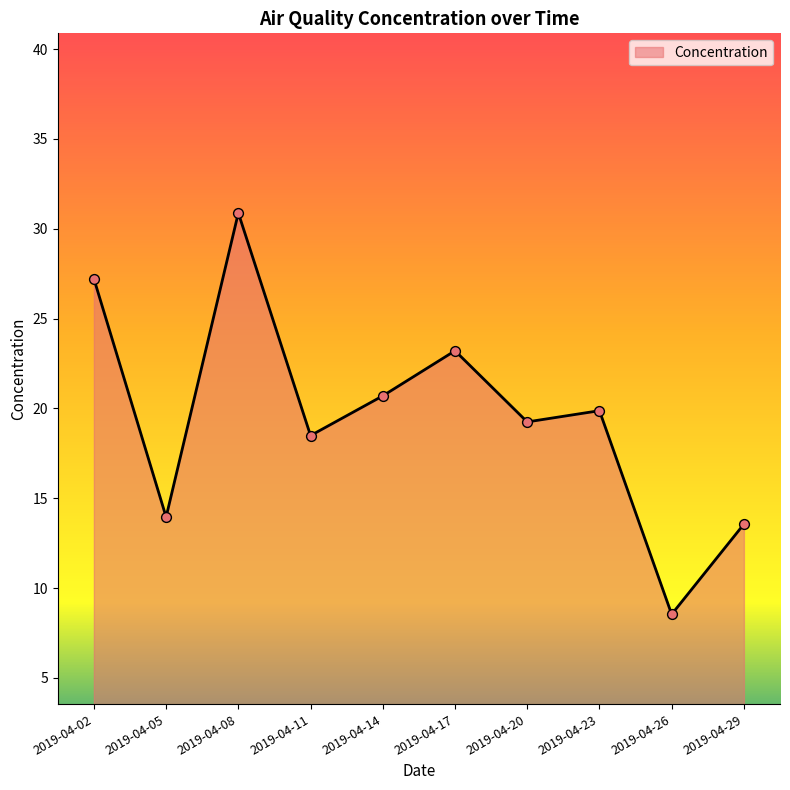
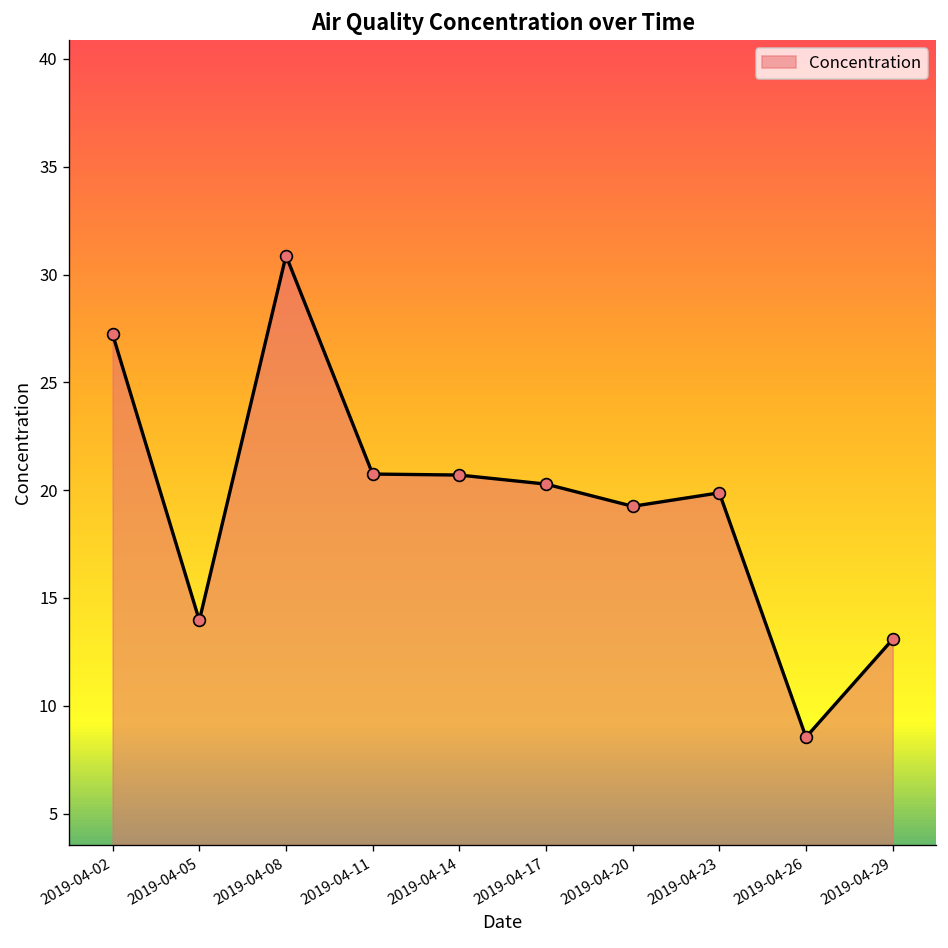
2019-04-11: 18.5 -> 20.7
2019-04-17: 23.2 -> 20.3
2019-04-29: 13.6 -> 13.1
